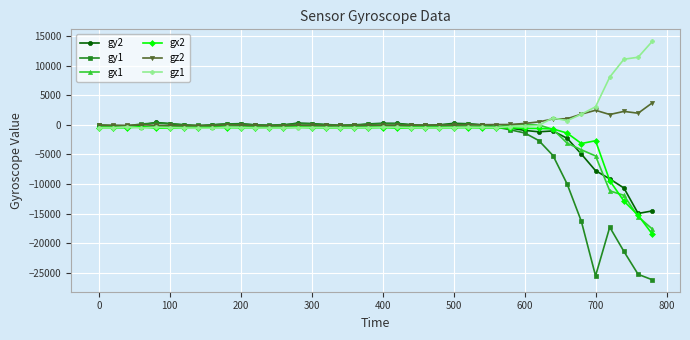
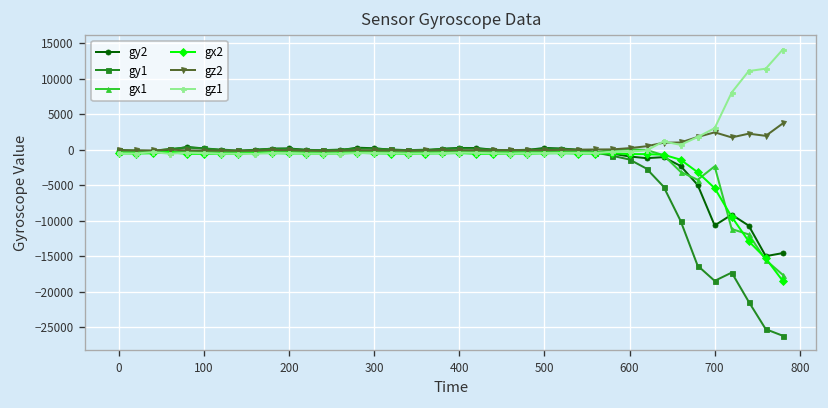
gy2, 700: -8000 -> -11000
gy1, 700: -26000 -> -18000
gx1, 700: -5000 -> -2000
gx2, 700: -3000 -> -5000
